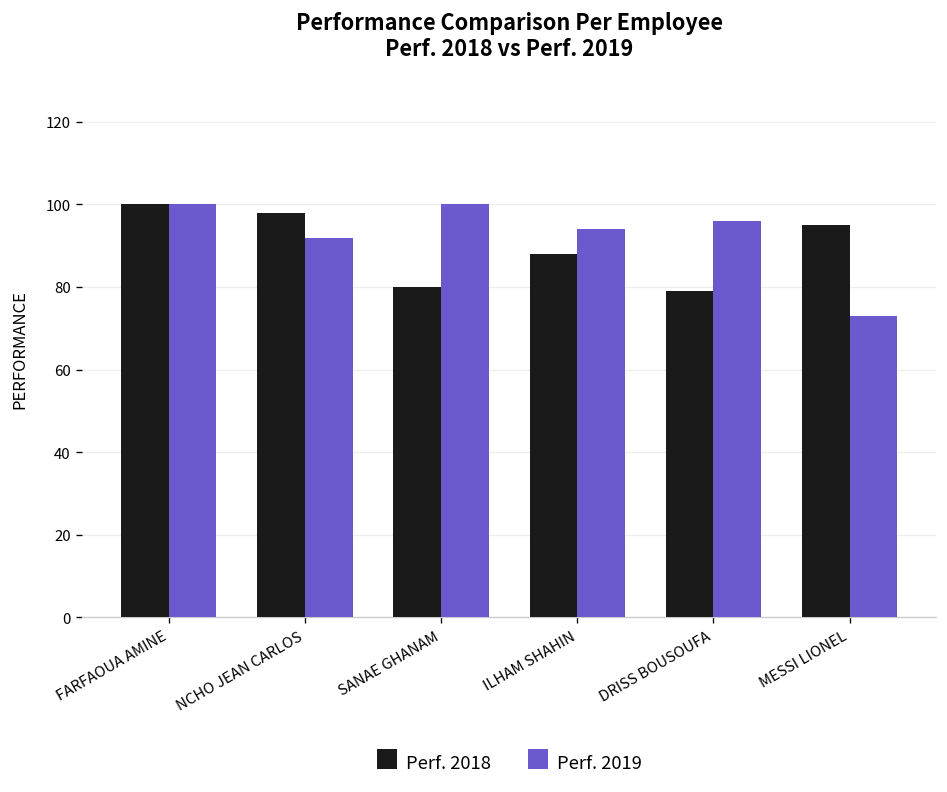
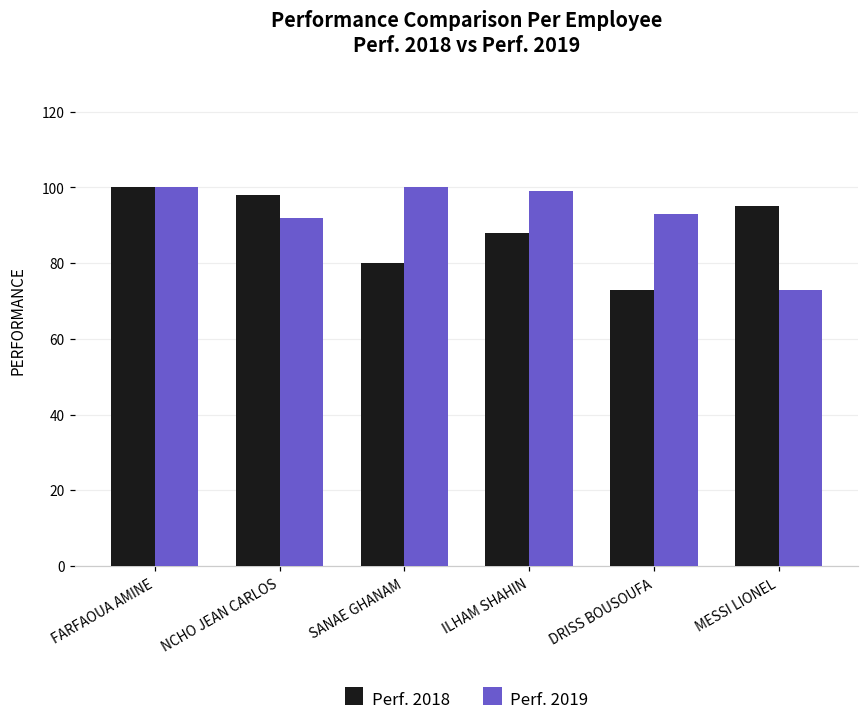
Perf. 2019, ILHAM SHAHIN: 94 -> 99
Perf. 2018, DRISS BOUSOUFA: 79 -> 73
Perf. 2019, DRISS BOUSOUFA: 96 -> 93
